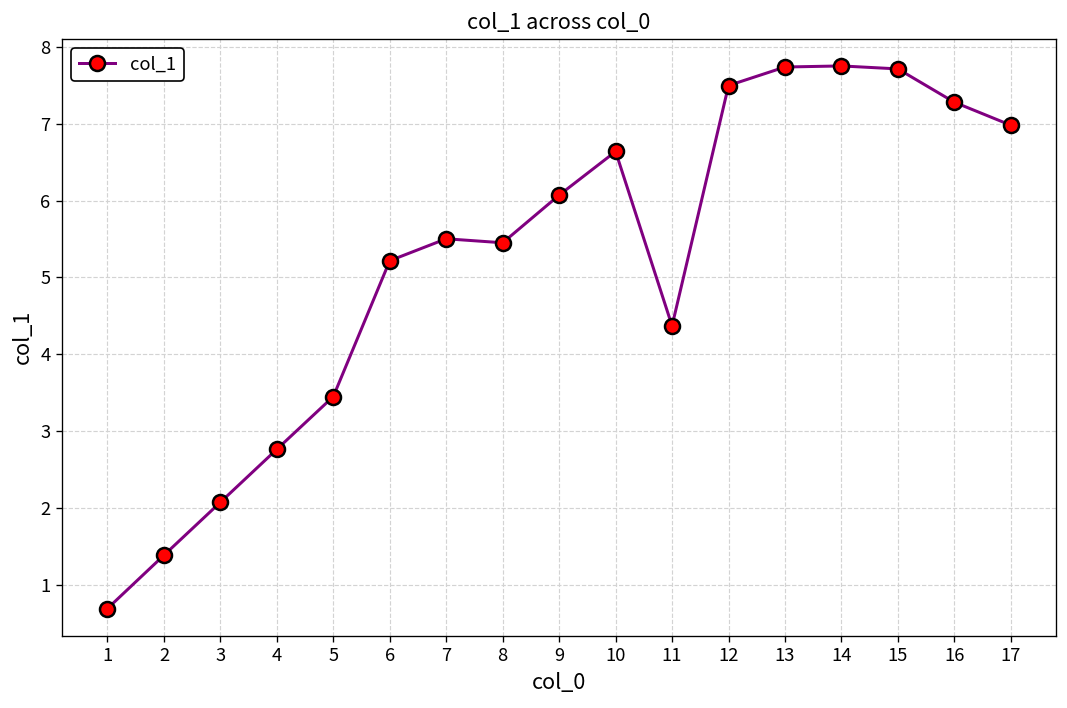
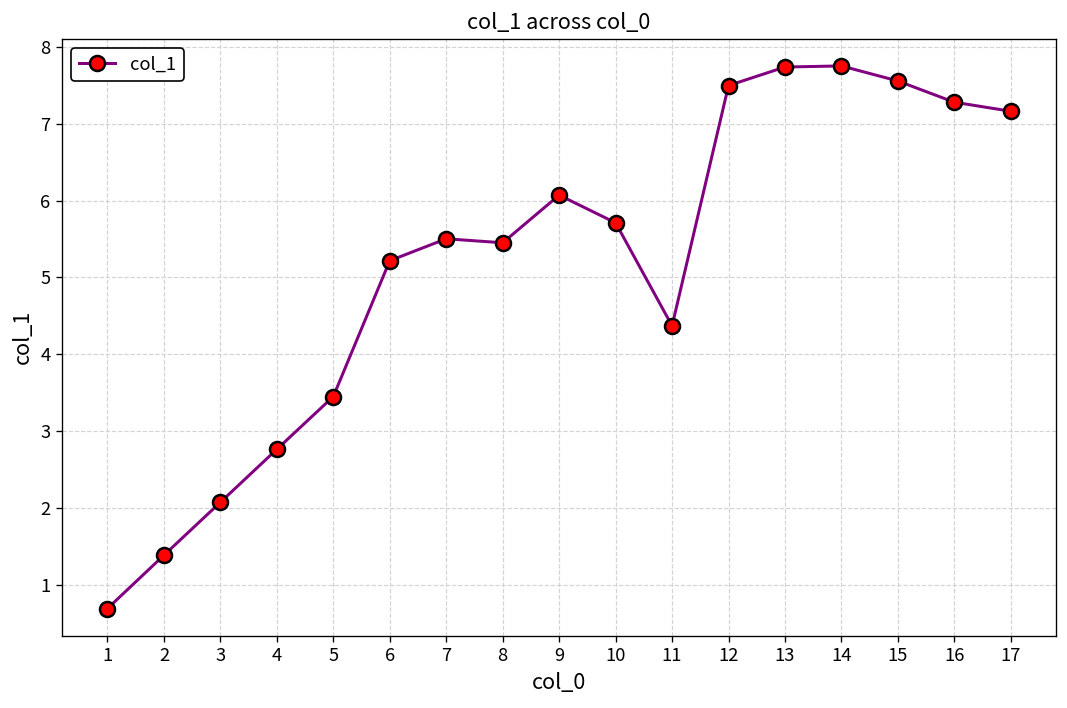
10: 6.6 -> 5.7
15: 7.7 -> 7.6
17: 7.0 -> 7.2
